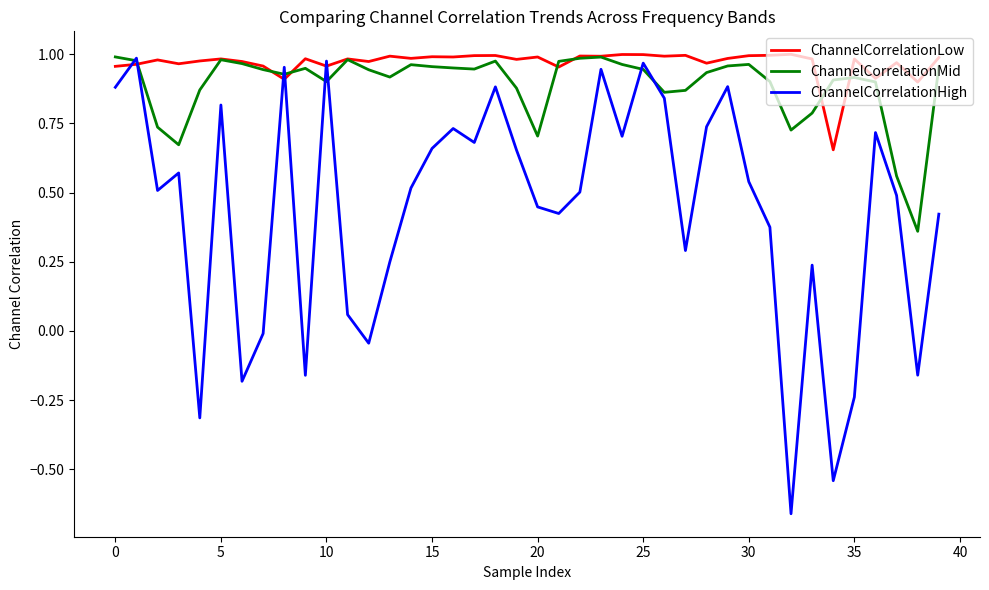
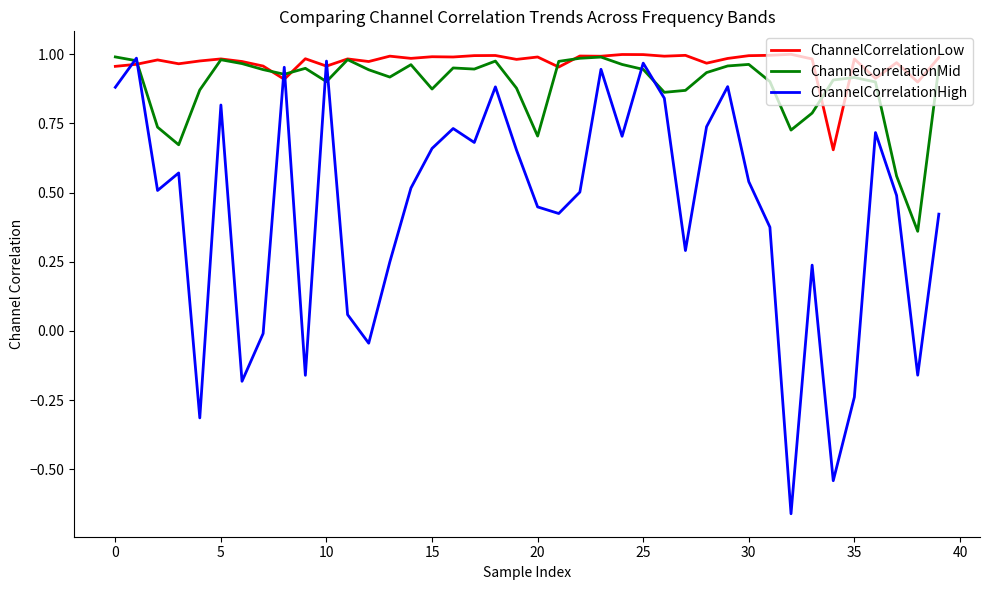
ChannelCorrelationMid, 15: 0.95 -> 0.87
